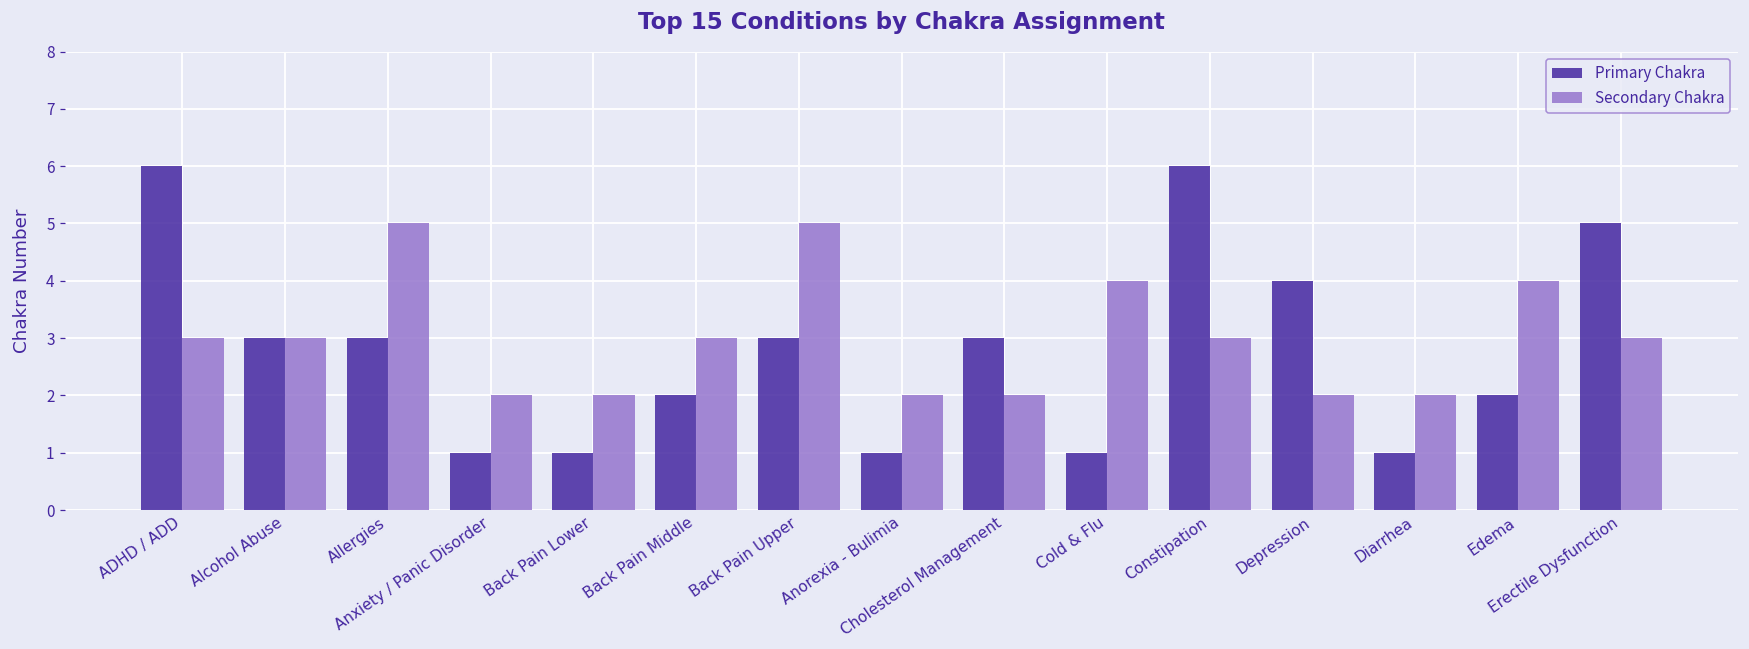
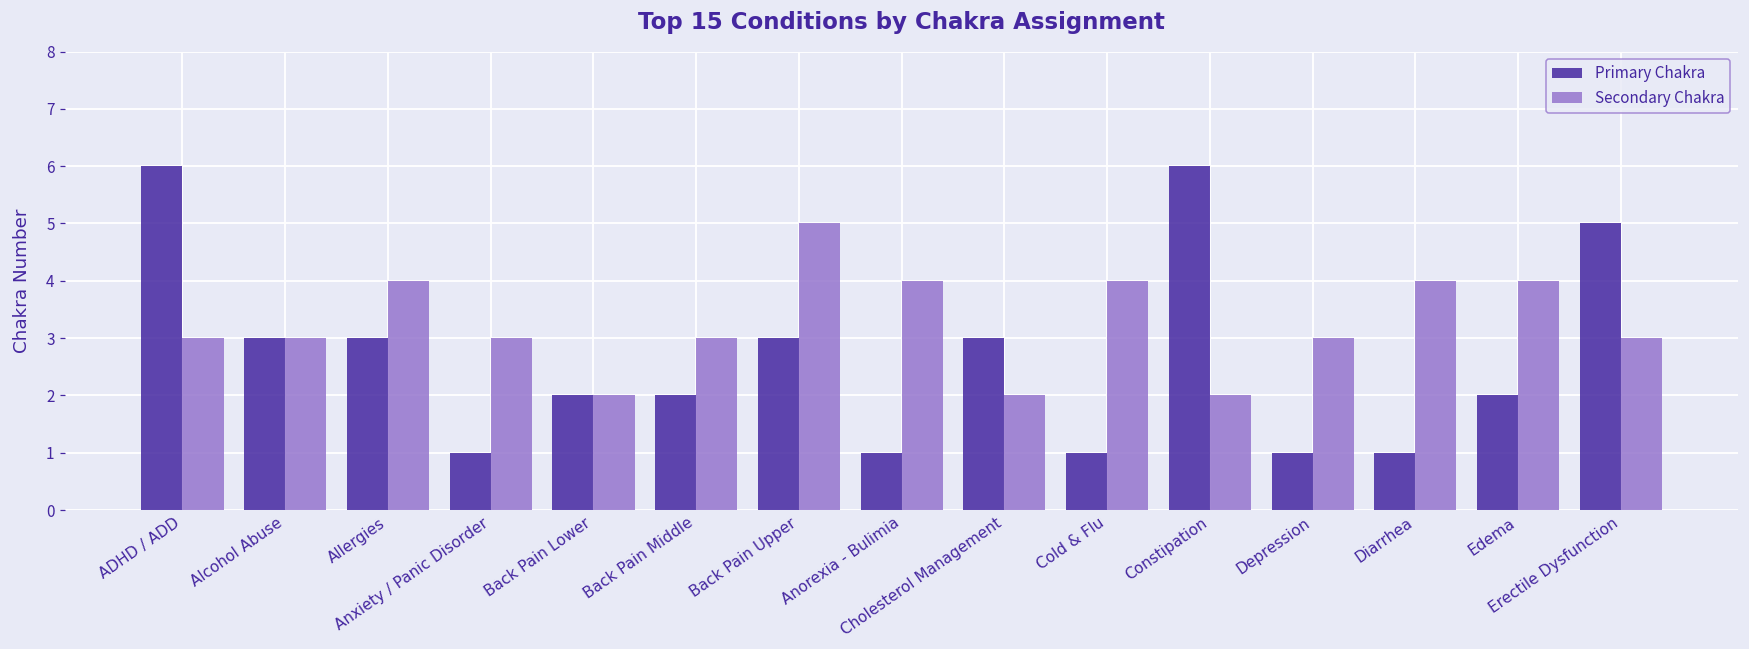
Secondary Chakra, Allergies: 5 -> 4
Secondary Chakra, Anxiety / Panic Disorder: 2 -> 3
Primary Chakra, Back Pain Lower: 1 -> 2
Secondary Chakra, Anorexia - Bulimia: 2 -> 4
Secondary Chakra, Constipation: 3 -> 2
Primary Chakra, Depression: 4 -> 1
Secondary Chakra, Depression: 2 -> 3
Secondary Chakra, Diarrhea: 2 -> 4
